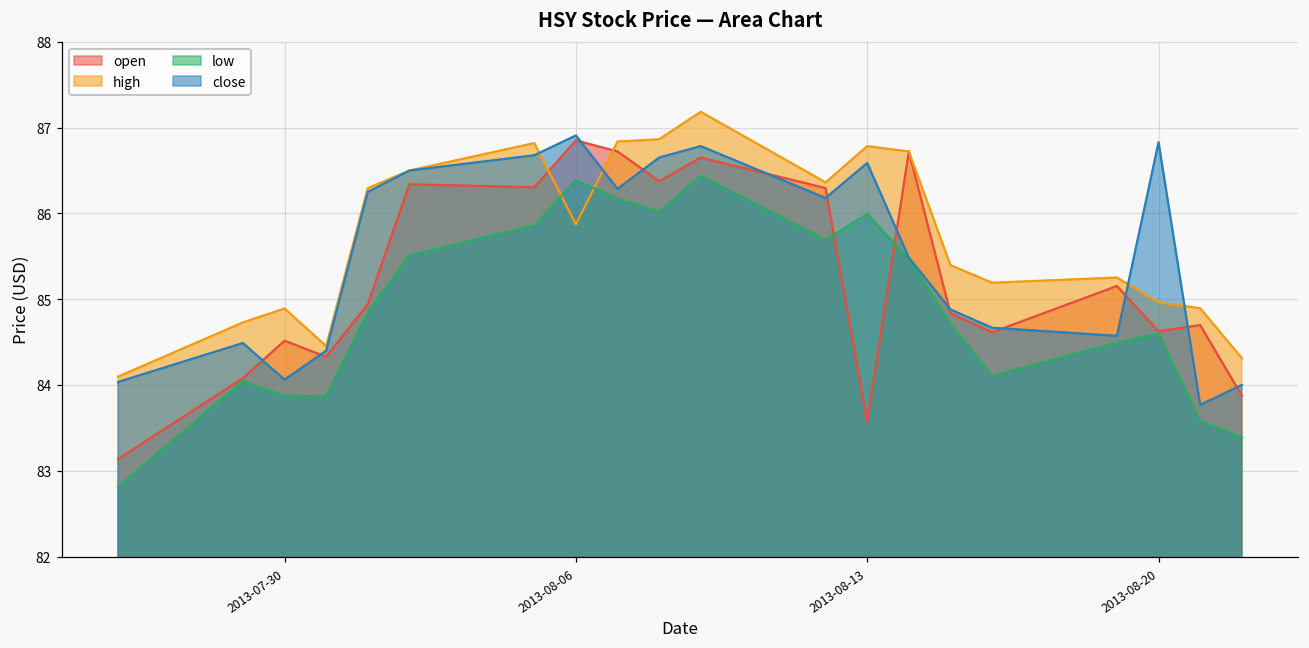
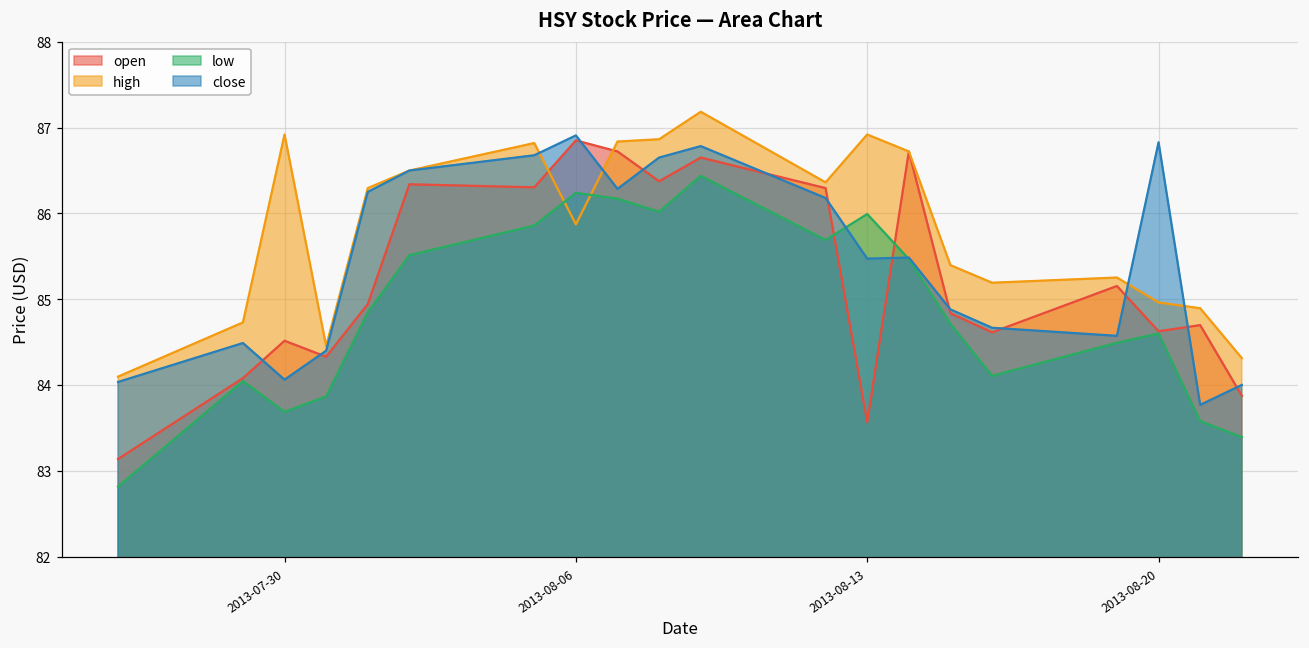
high, 2013-07-30: 84.9 -> 86.9
low, 2013-07-30: 83.9 -> 83.7
low, 2013-08-06: 86.4 -> 86.2
high, 2013-08-13: 86.8 -> 86.9
close, 2013-08-13: 86.6 -> 85.5
